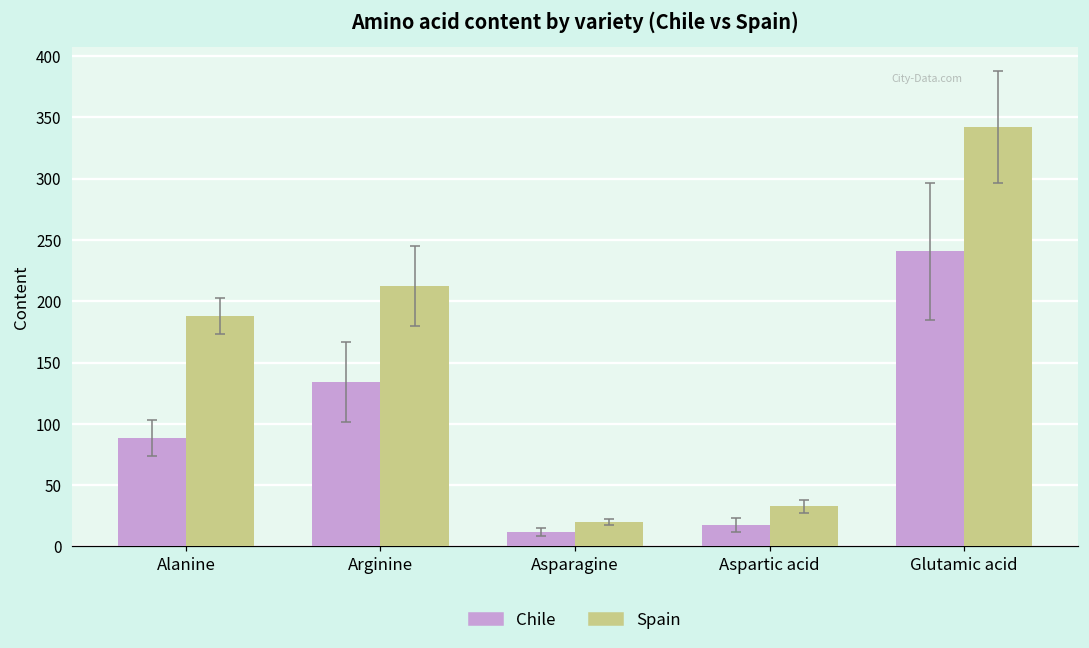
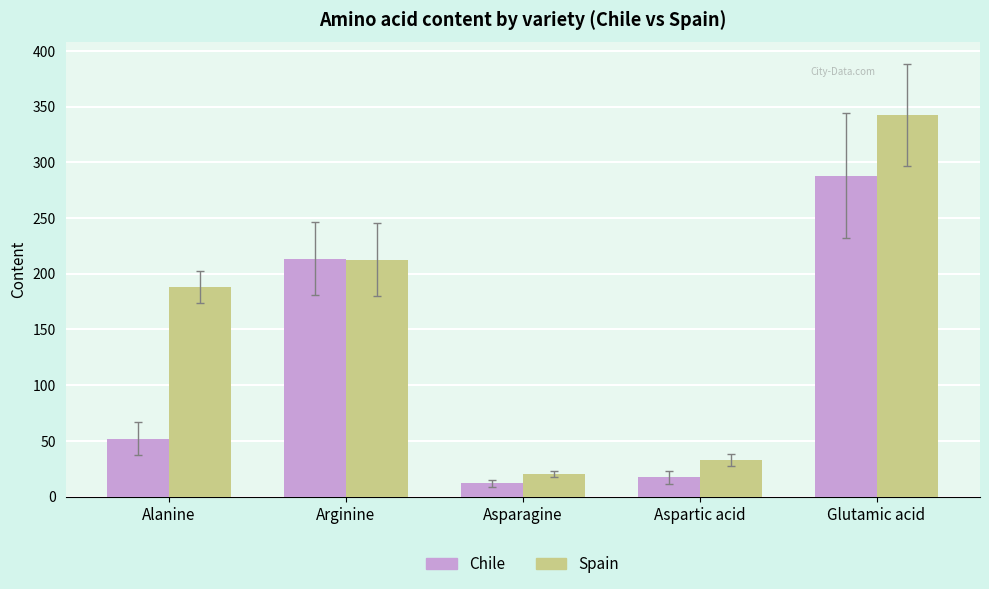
Chile, Alanine: 88 -> 52
Chile, Arginine: 134 -> 214
Chile, Glutamic acid: 241 -> 288
